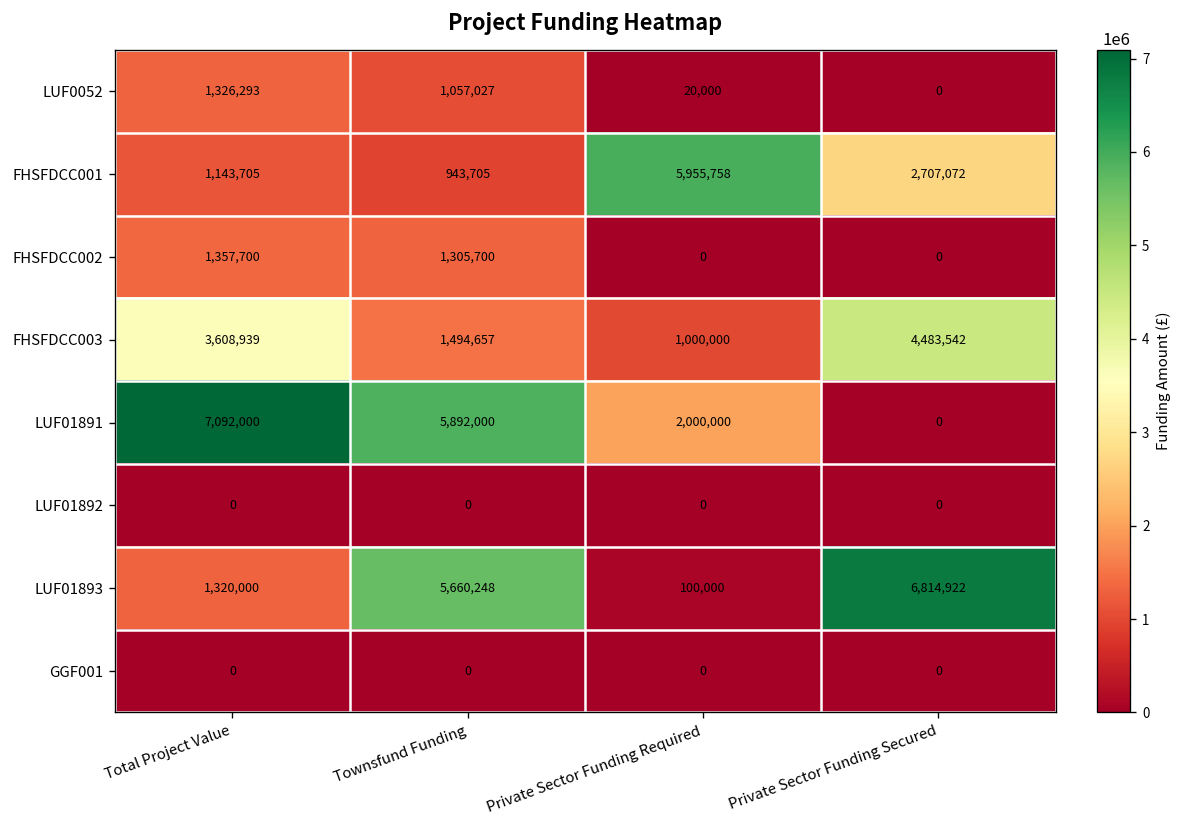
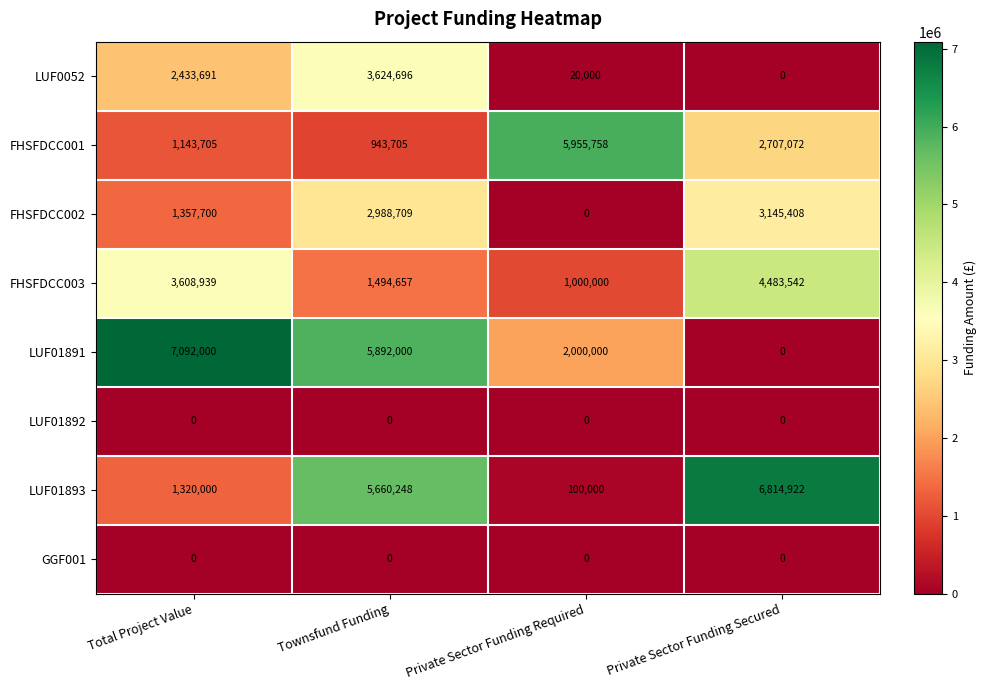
LUF0052, Total Project Value: 1,326,293 -> 2,433,691
LUF0052, Townsfund Funding: 1,057,027 -> 3,624,696
FHSFDCC002, Townsfund Funding: 1,305,700 -> 2,988,709
FHSFDCC002, Private Sector Funding Secured: 0 -> 3,145,408
